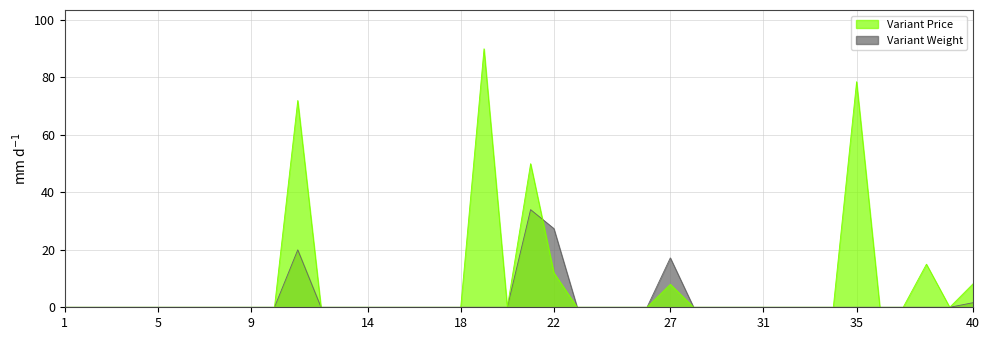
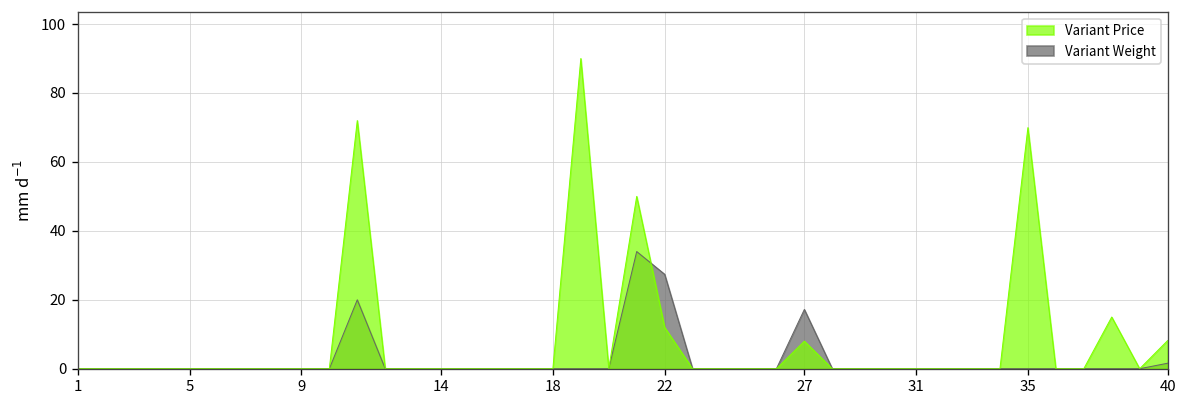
Variant Price, 35: 79 -> 70
